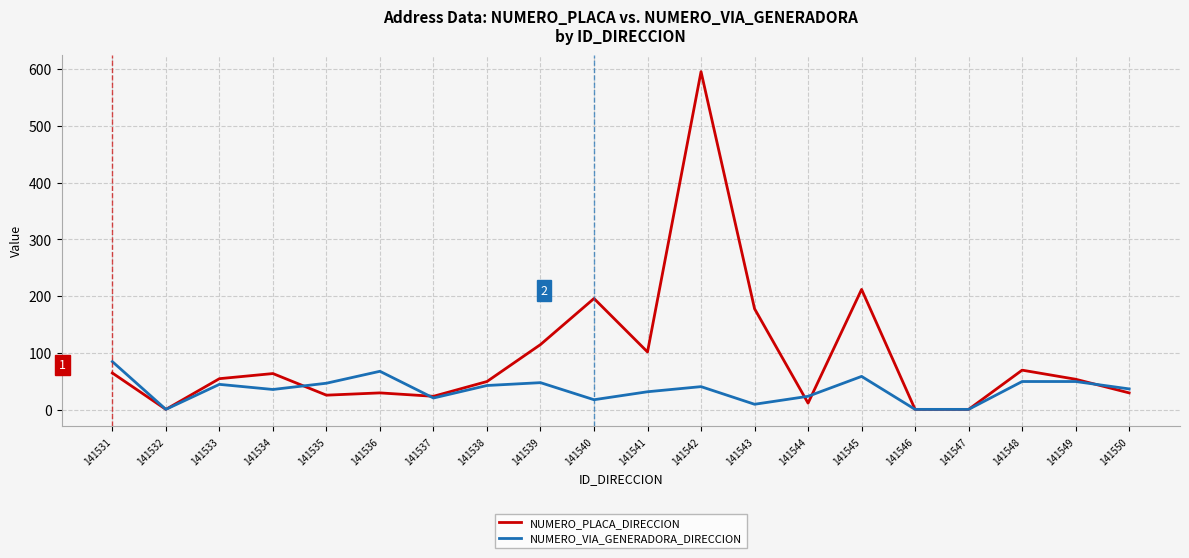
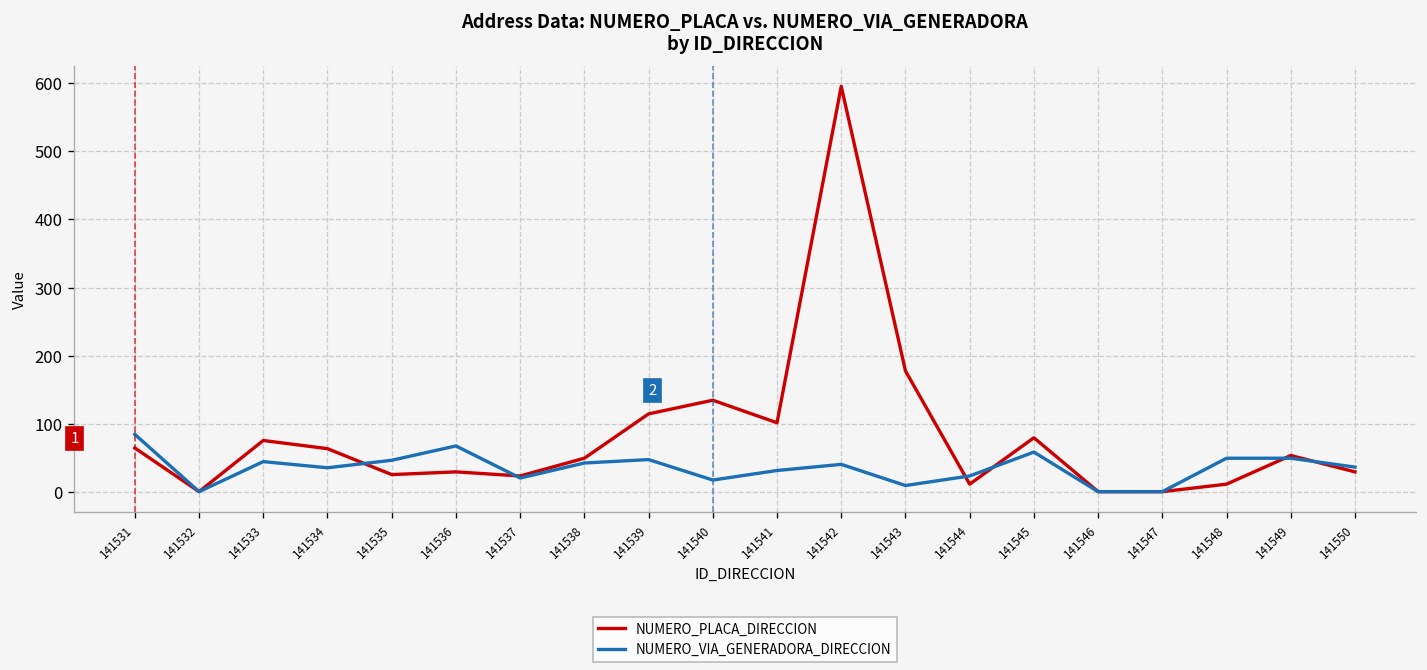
NUMERO_PLACA_DIRECCION, 141533: 60 -> 80
NUMERO_PLACA_DIRECCION, 141540: 200 -> 140
NUMERO_PLACA_DIRECCION, 141545: 210 -> 80
NUMERO_PLACA_DIRECCION, 141548: 70 -> 10
